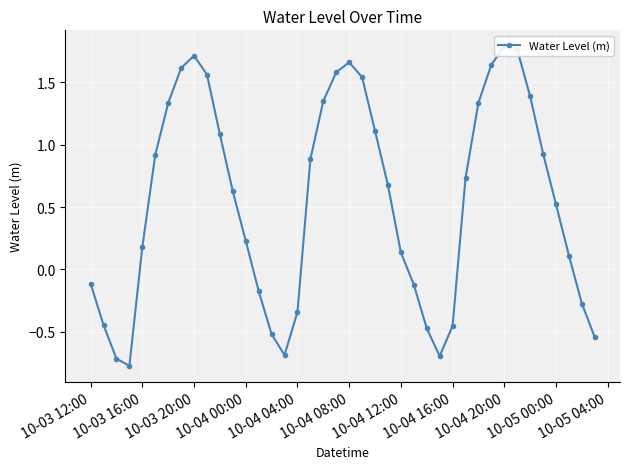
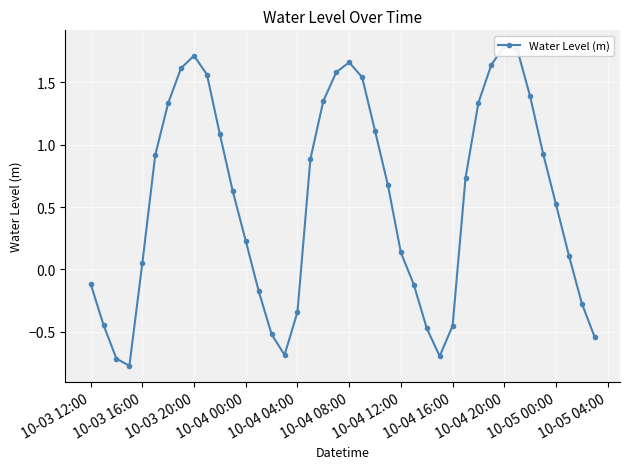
10-03 16:00: 0.18 -> 0.05
